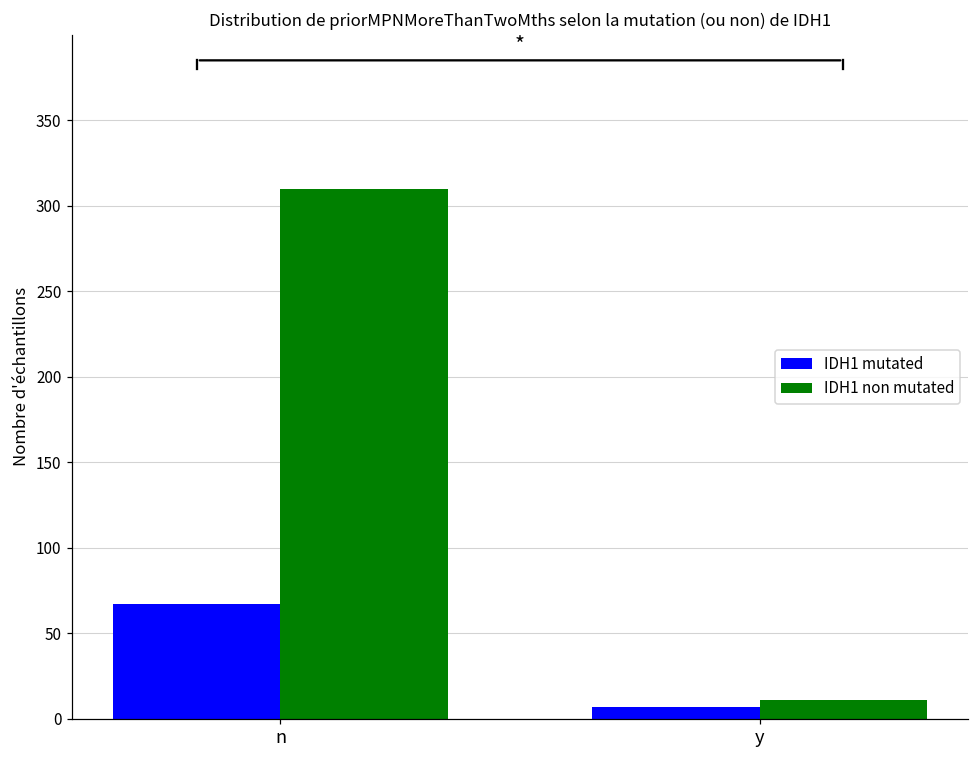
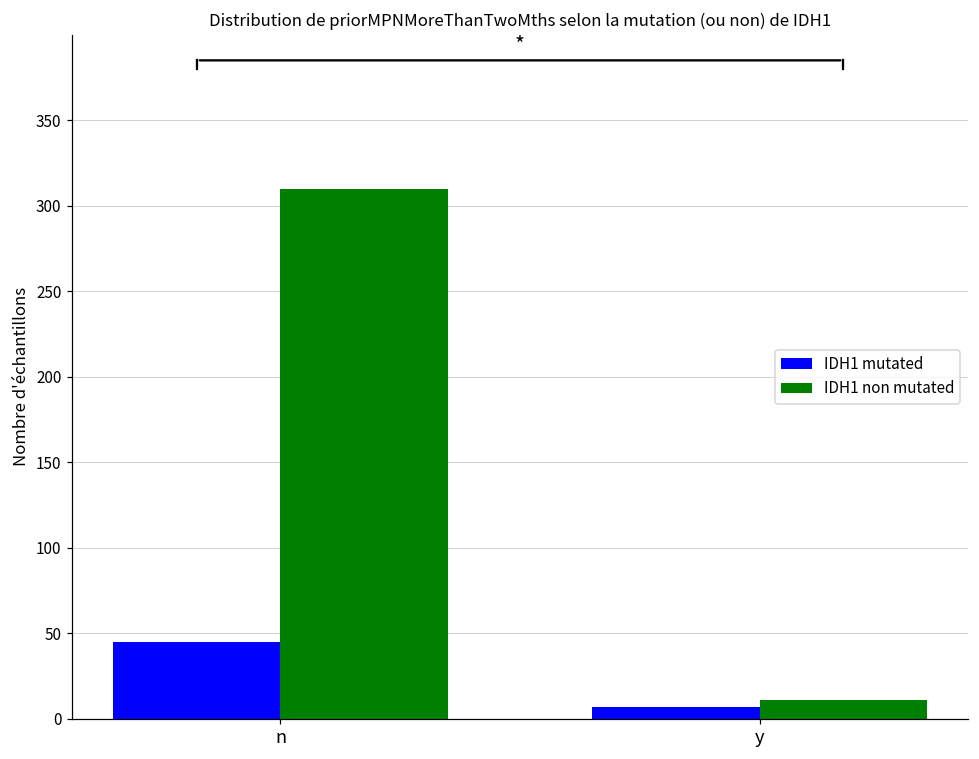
IDH1 mutated, n: 67 -> 45
